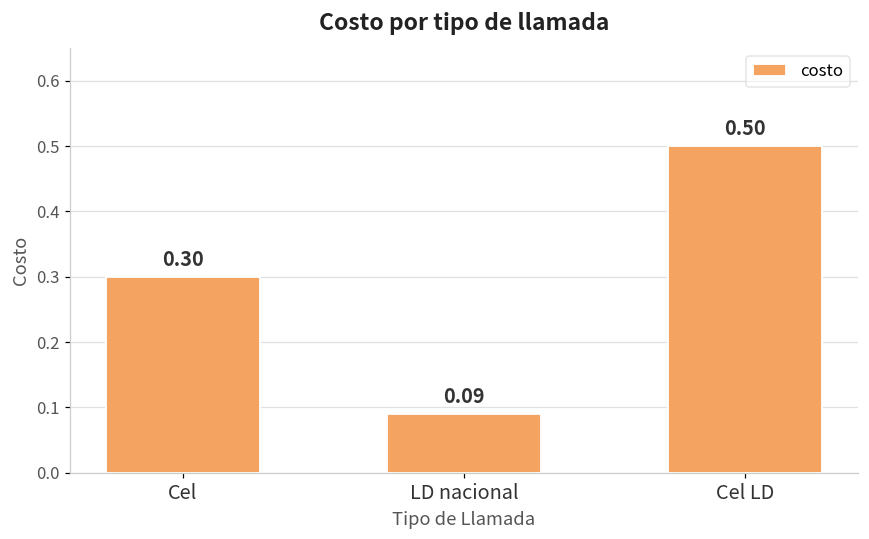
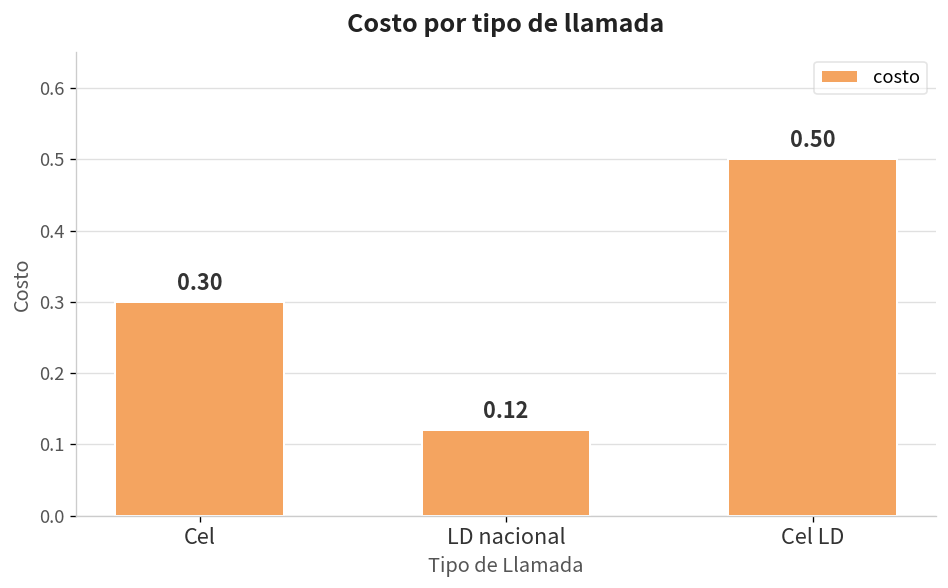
LD nacional: 0.09 -> 0.12
